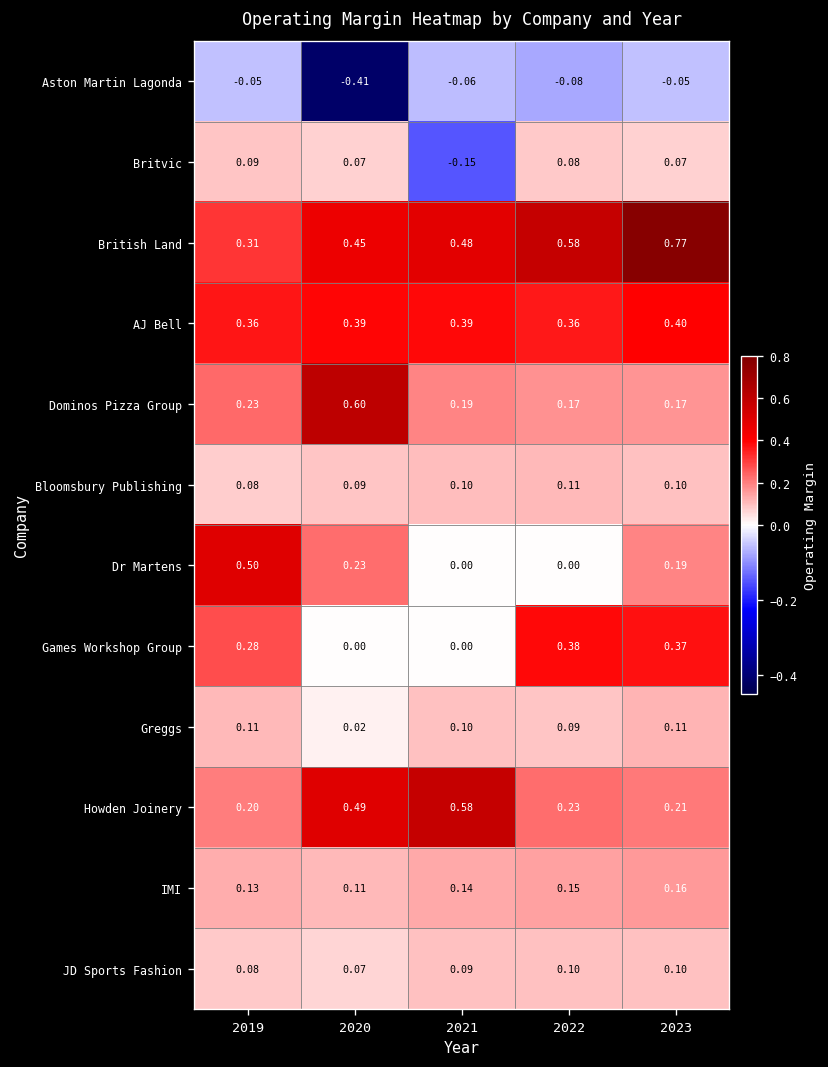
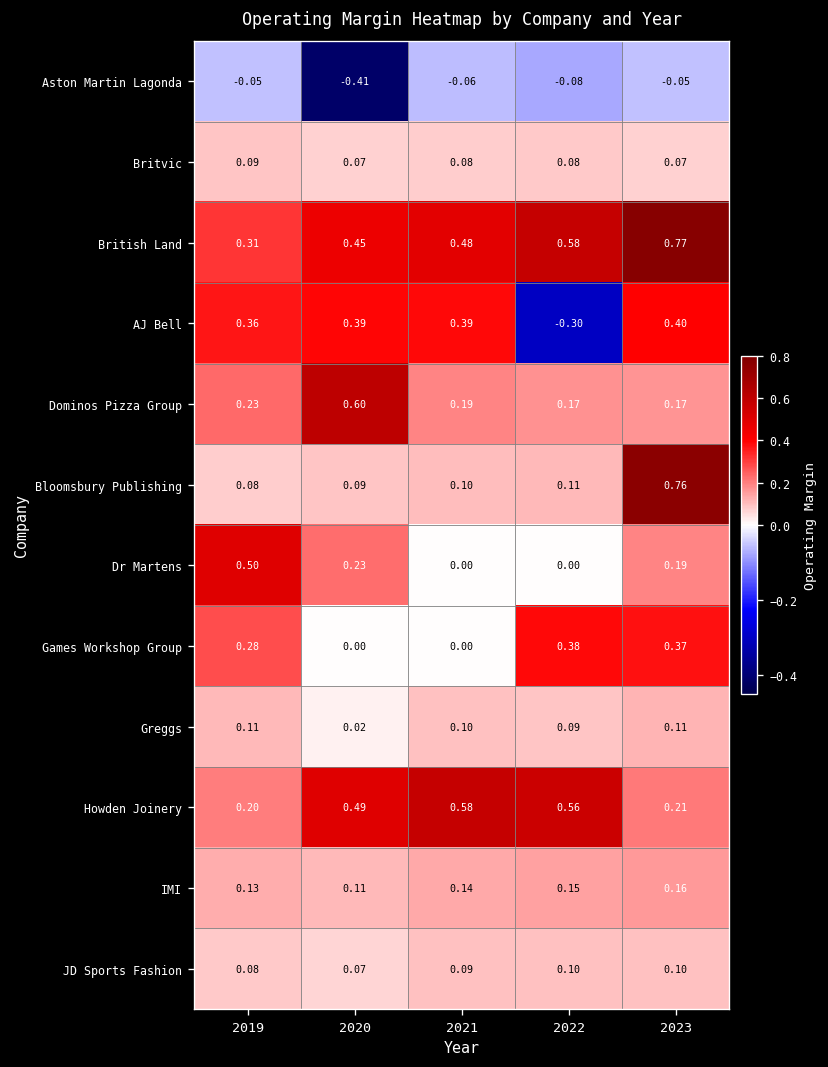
Britvic, 2021: -0.15 -> 0.08
AJ Bell, 2022: 0.36 -> -0.30
Bloomsbury Publishing, 2023: 0.10 -> 0.76
Howden Joinery, 2022: 0.23 -> 0.56
